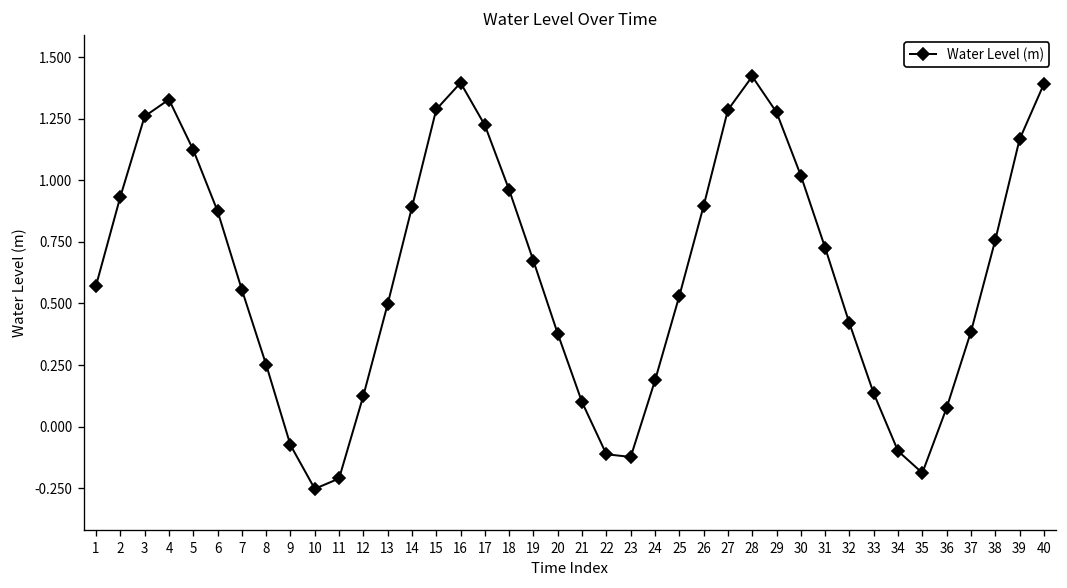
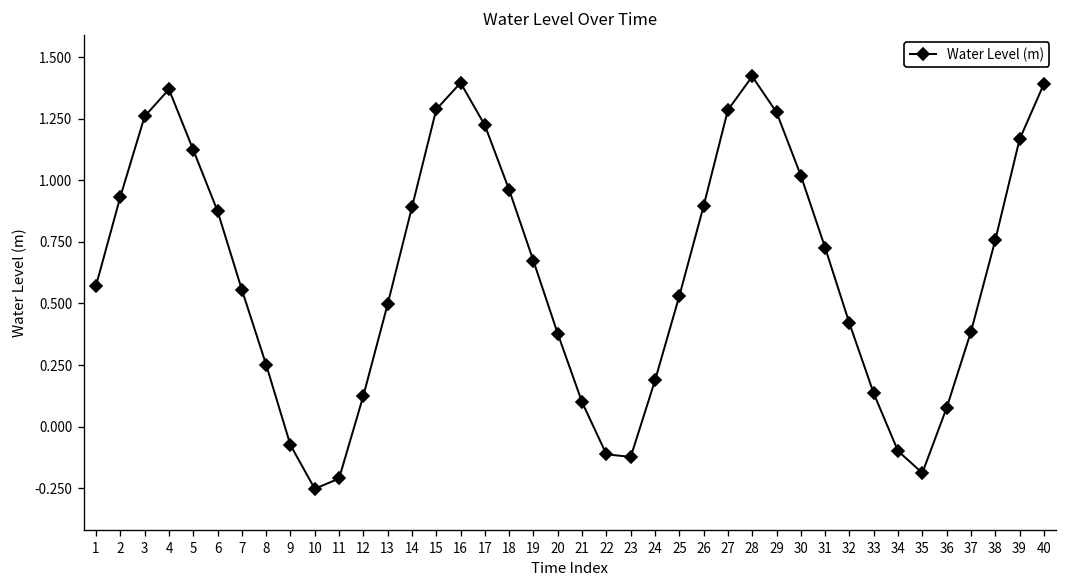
4: 1.33 -> 1.37
